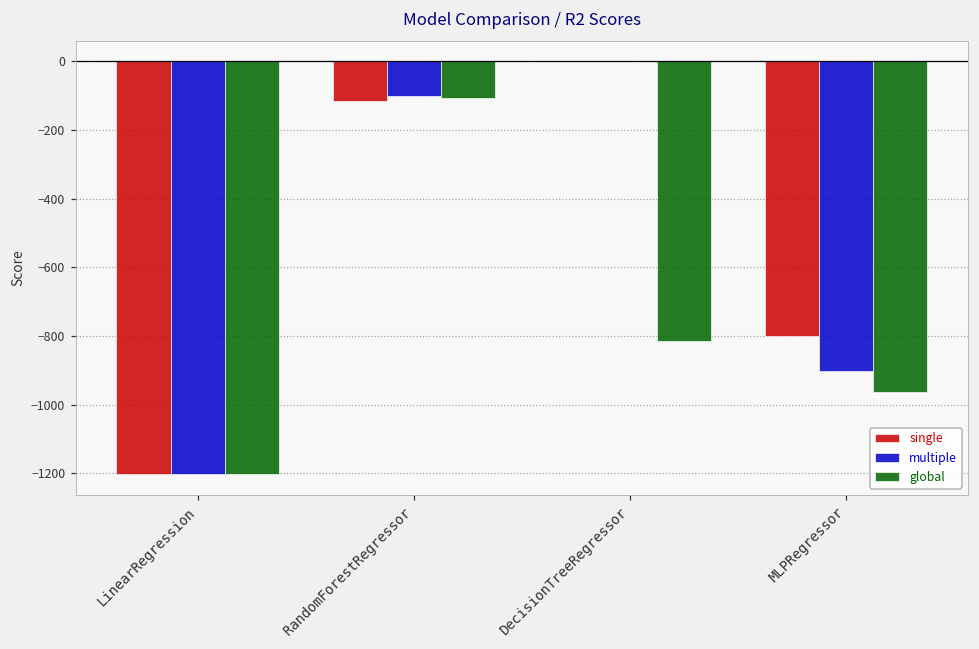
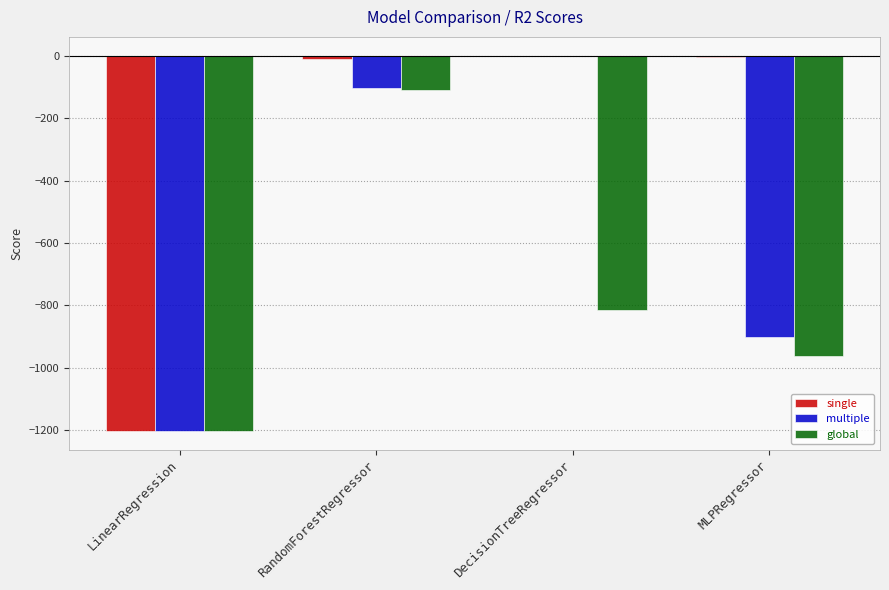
single, RandomForestRegressor: -120 -> -10
single, MLPRegressor: -800 -> 0
